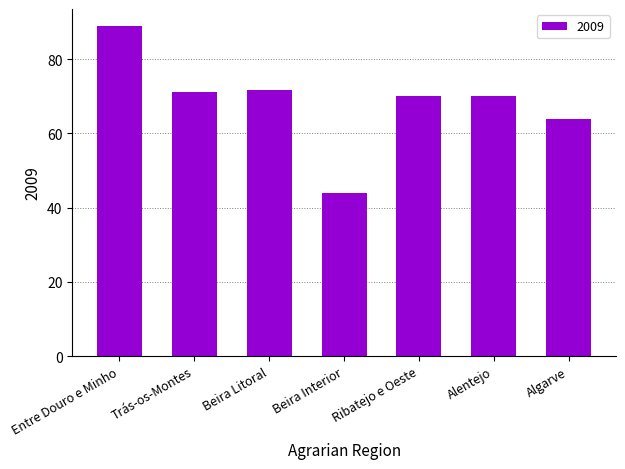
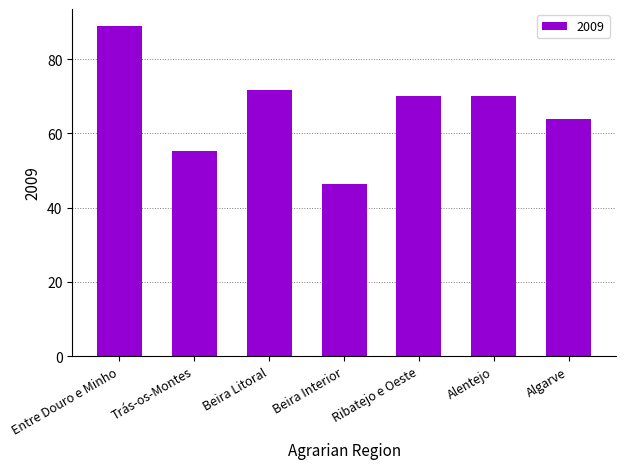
Trás-os-Montes: 71 -> 55
Beira Interior: 44 -> 46
